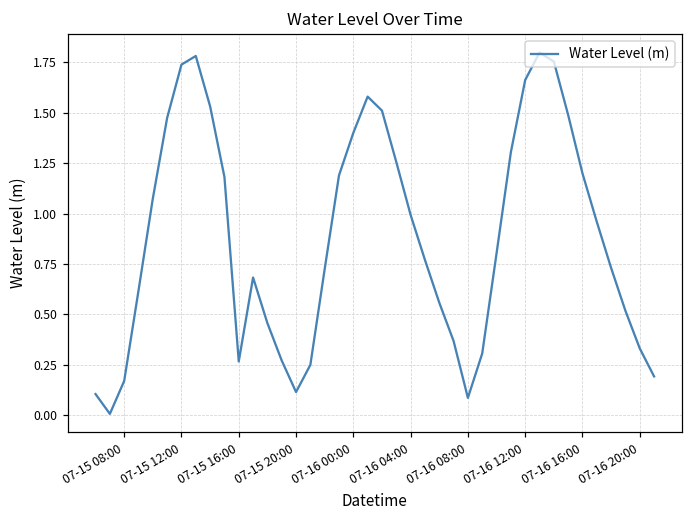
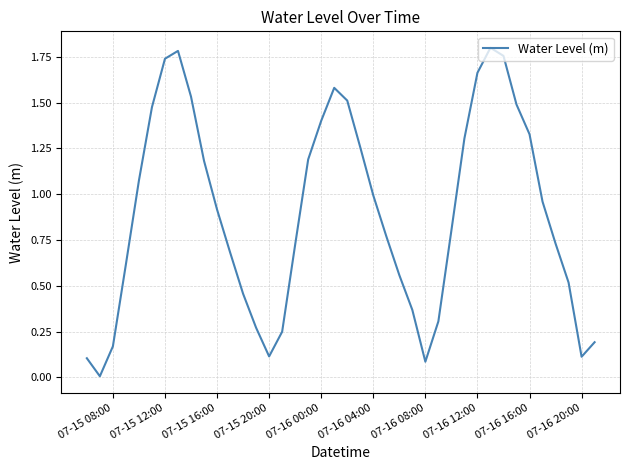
07-15 16:00: 0.27 -> 0.92
07-16 16:00: 1.20 -> 1.33
07-16 20:00: 0.33 -> 0.11
